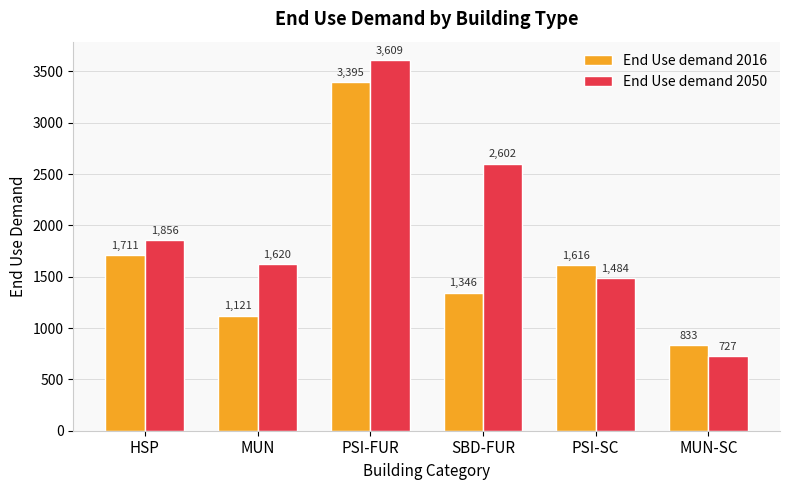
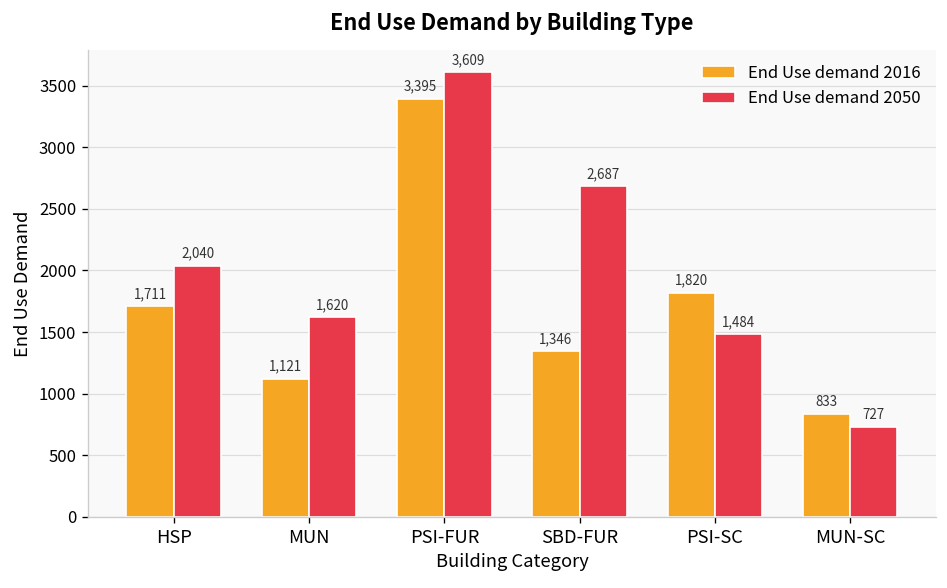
End Use demand 2050, HSP: 1,856 -> 2,040
End Use demand 2050, SBD-FUR: 2,602 -> 2,687
End Use demand 2016, PSI-SC: 1,616 -> 1,820
